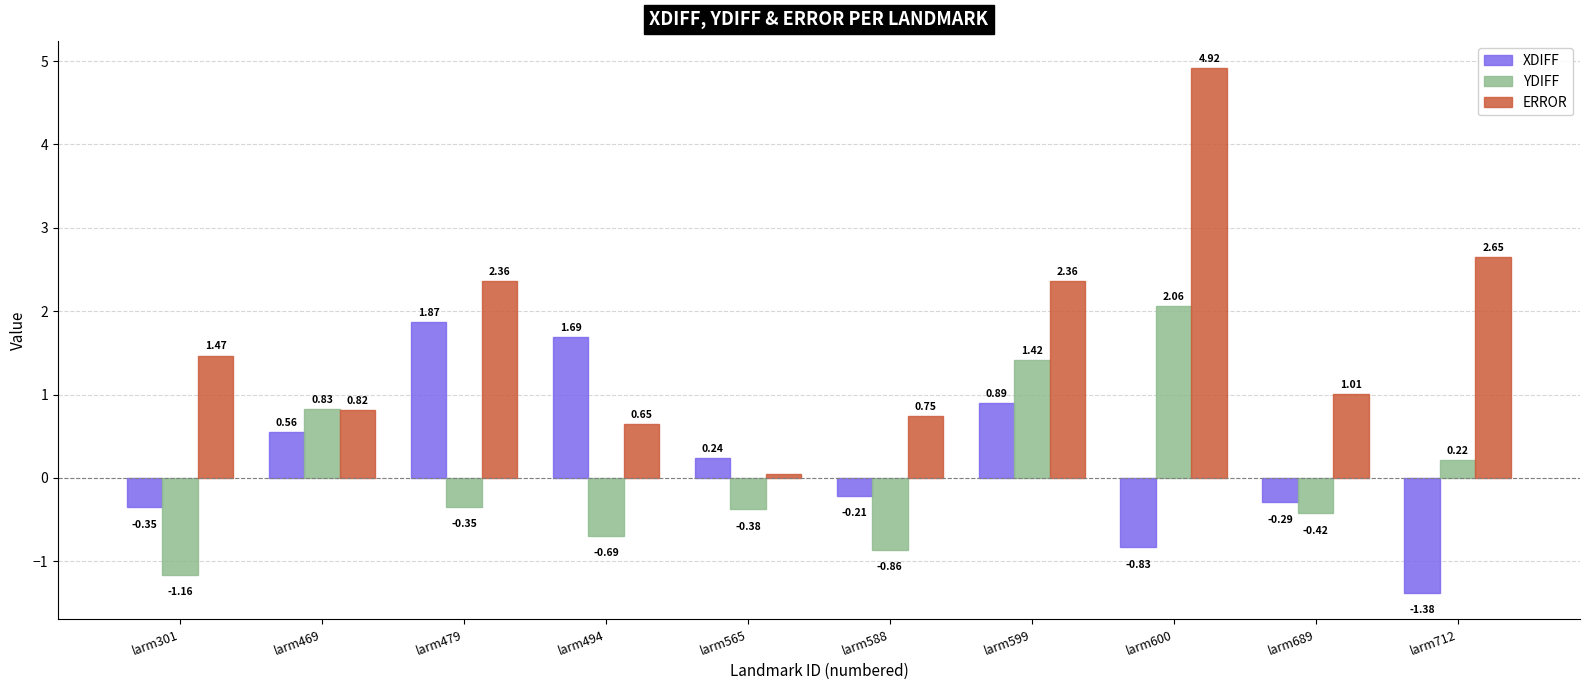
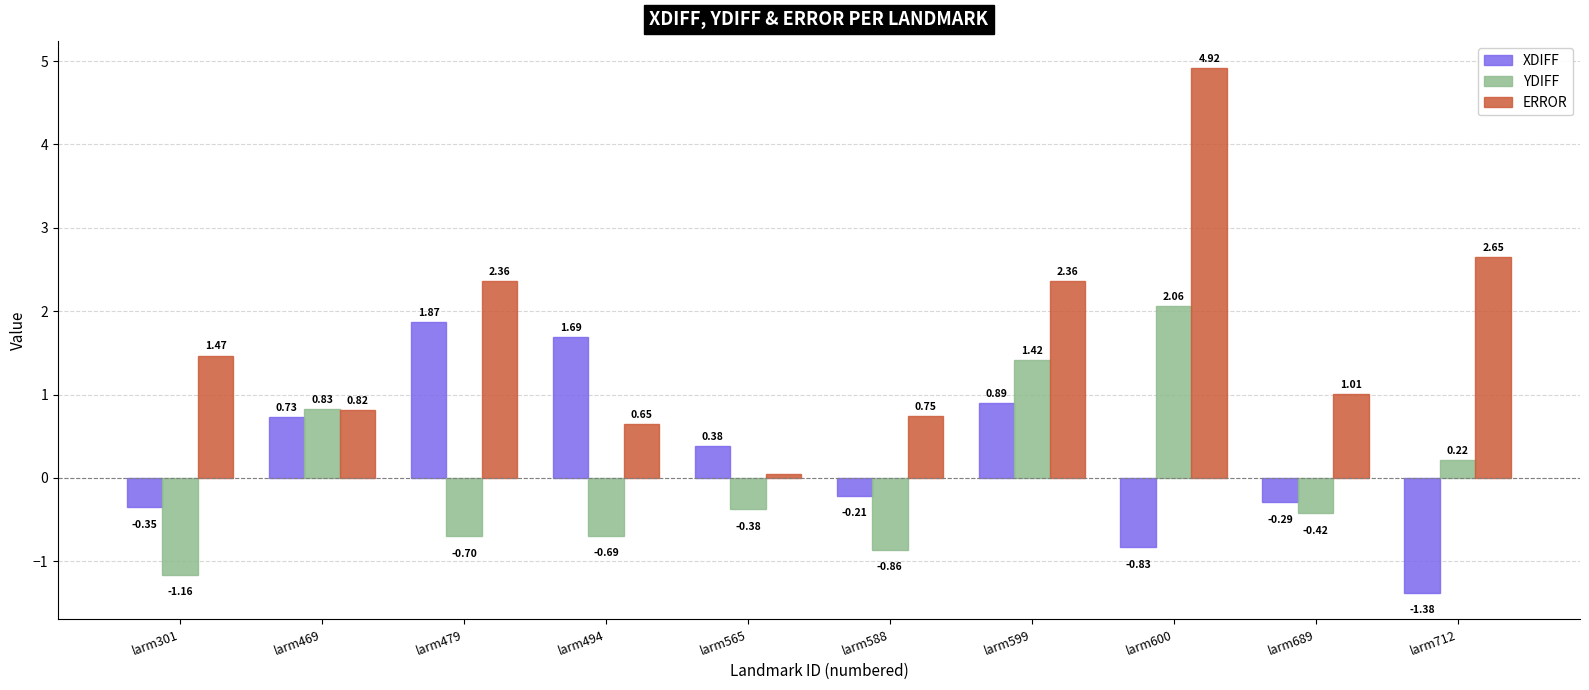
XDIFF, larm469: 0.56 -> 0.73
YDIFF, larm479: -0.35 -> -0.70
XDIFF, larm565: 0.24 -> 0.38
